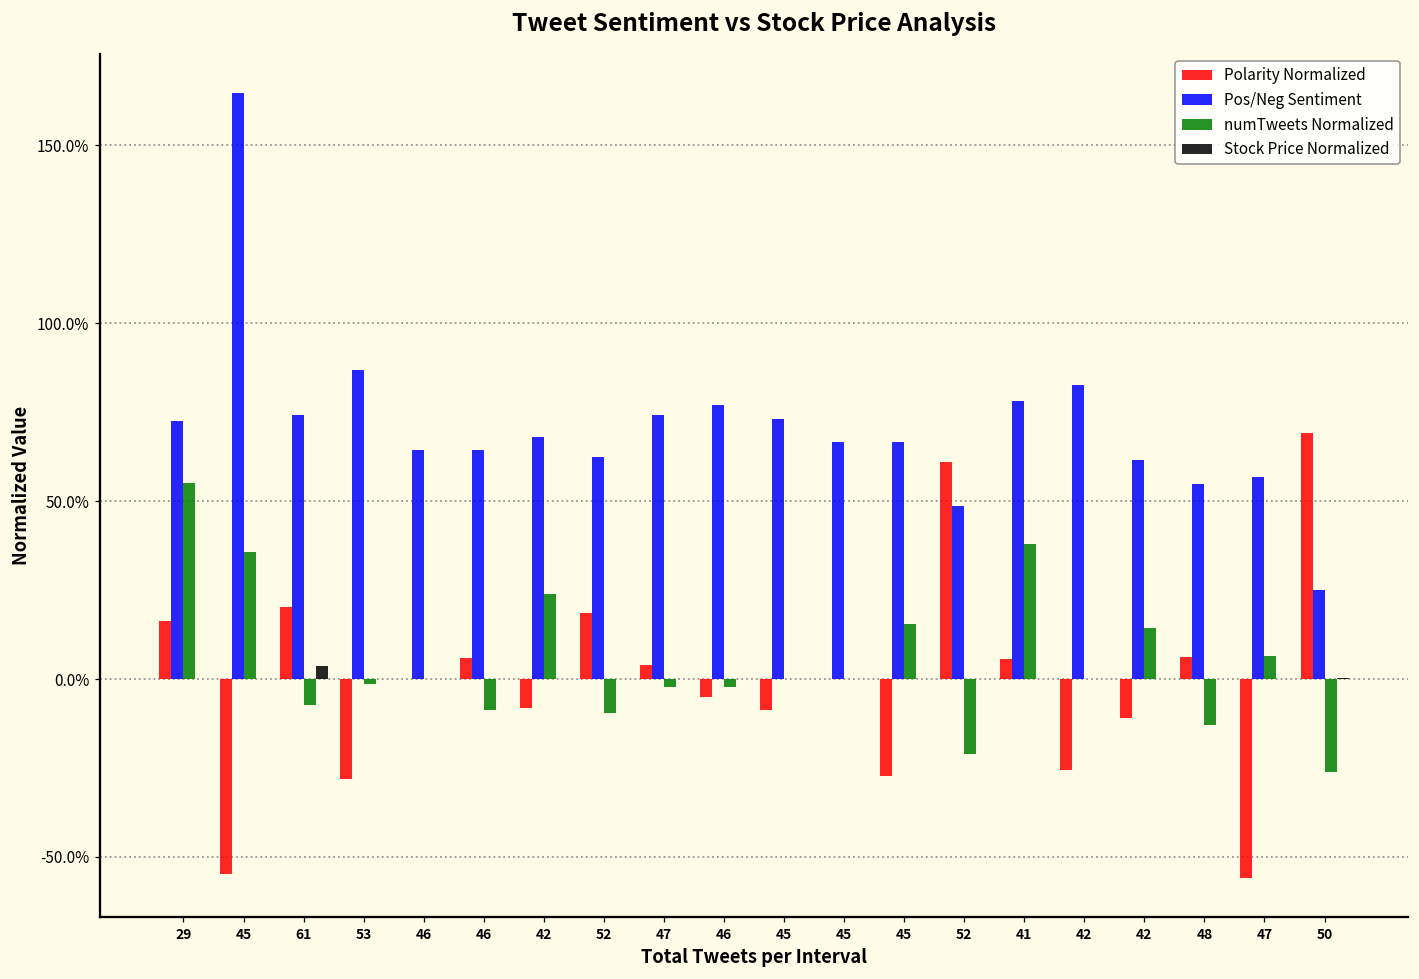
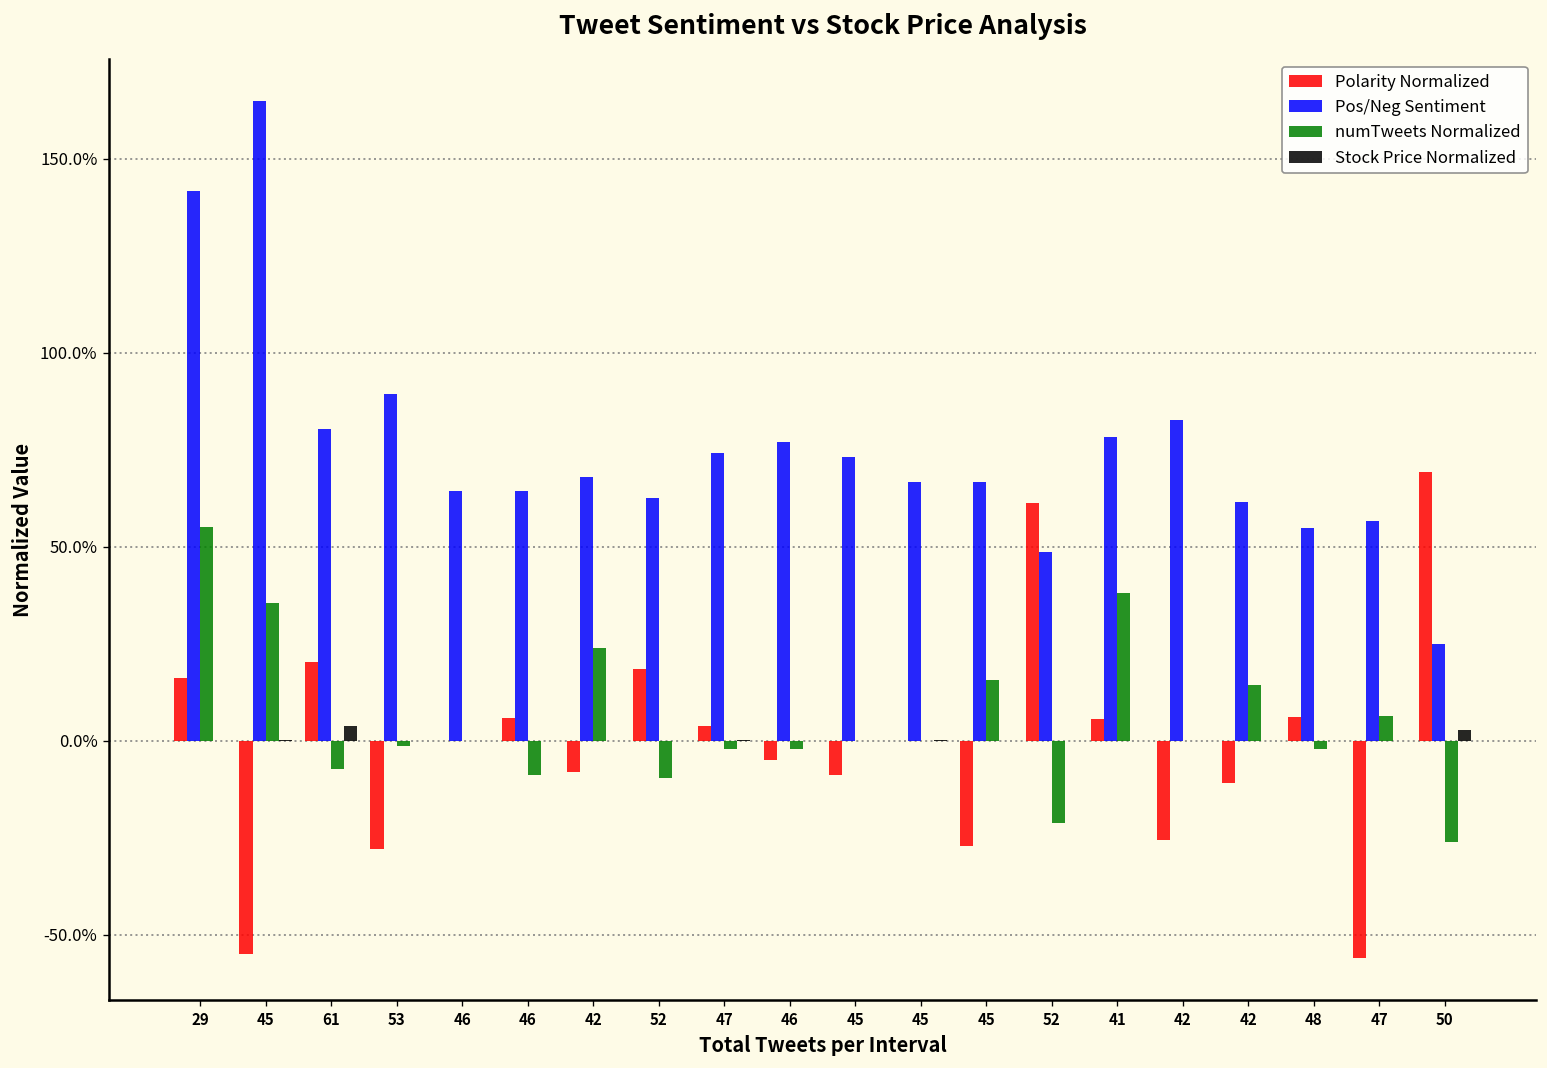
Pos/Neg Sentiment, 29: 73% -> 142%
Pos/Neg Sentiment, 61: 74% -> 80%
Pos/Neg Sentiment, 53: 87% -> 89%
numTweets Normalized, 48: -13% -> -2%
Stock Price Normalized, 50: 0% -> 3%
